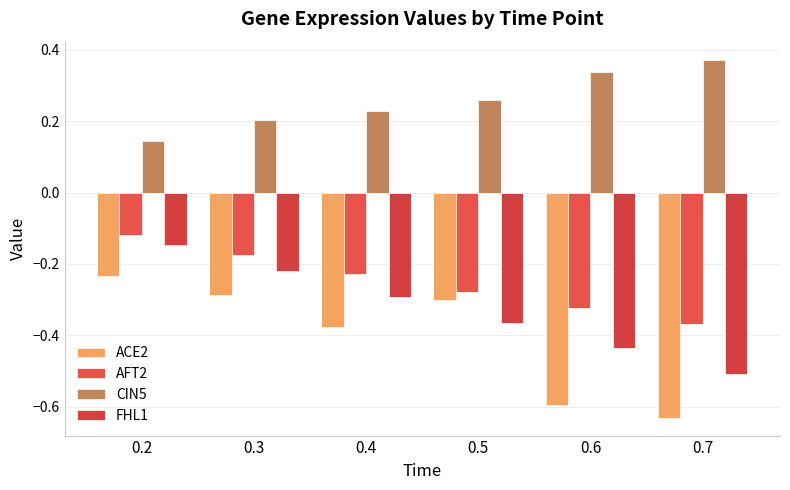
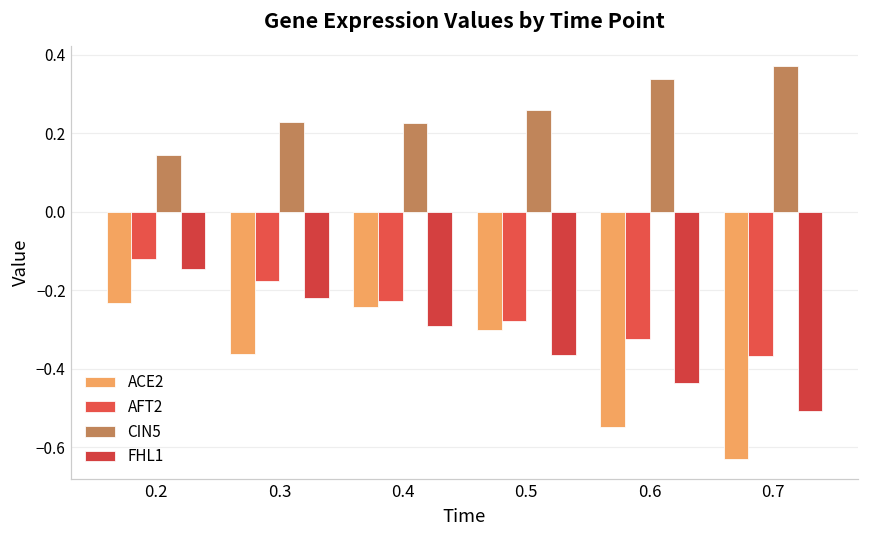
ACE2, 0.3: -0.29 -> -0.36
CIN5, 0.3: 0.20 -> 0.23
ACE2, 0.4: -0.38 -> -0.24
ACE2, 0.6: -0.59 -> -0.55
